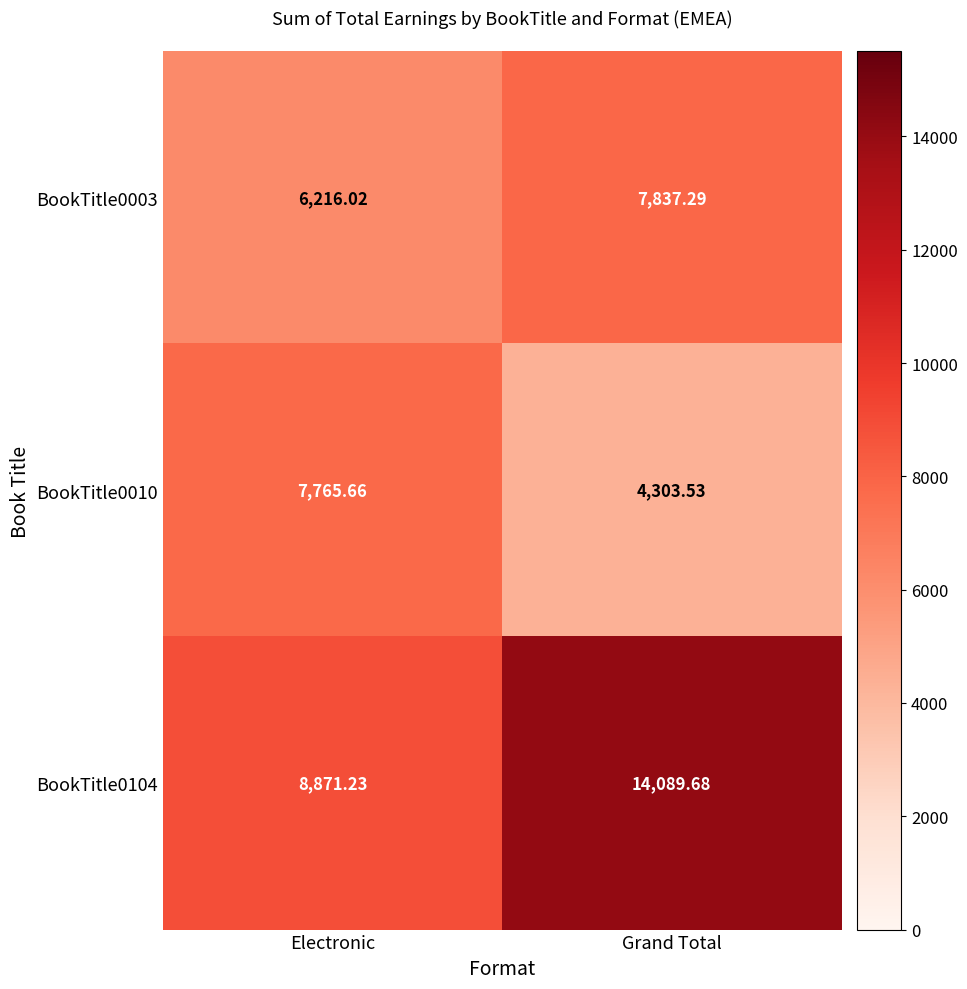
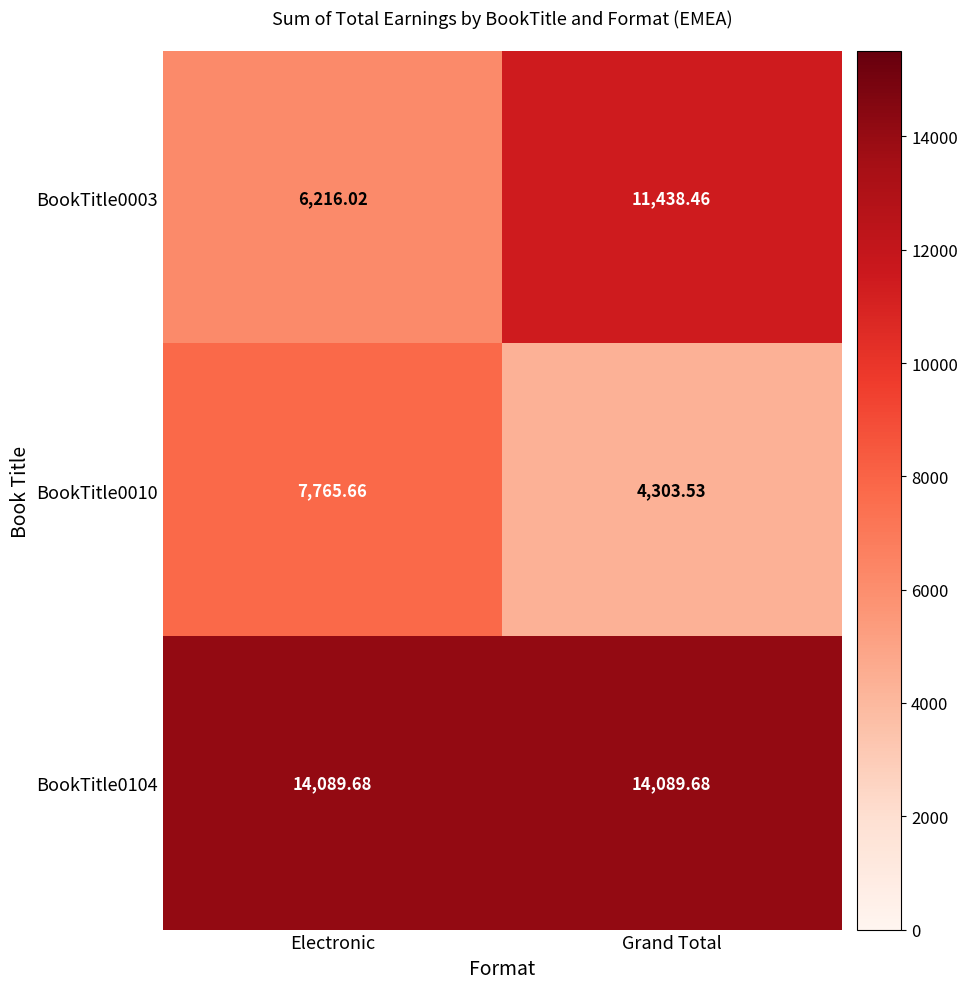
BookTitle0003, Grand Total: 7,837.29 -> 11,438.46
BookTitle0104, Electronic: 8,871.23 -> 14,089.68
